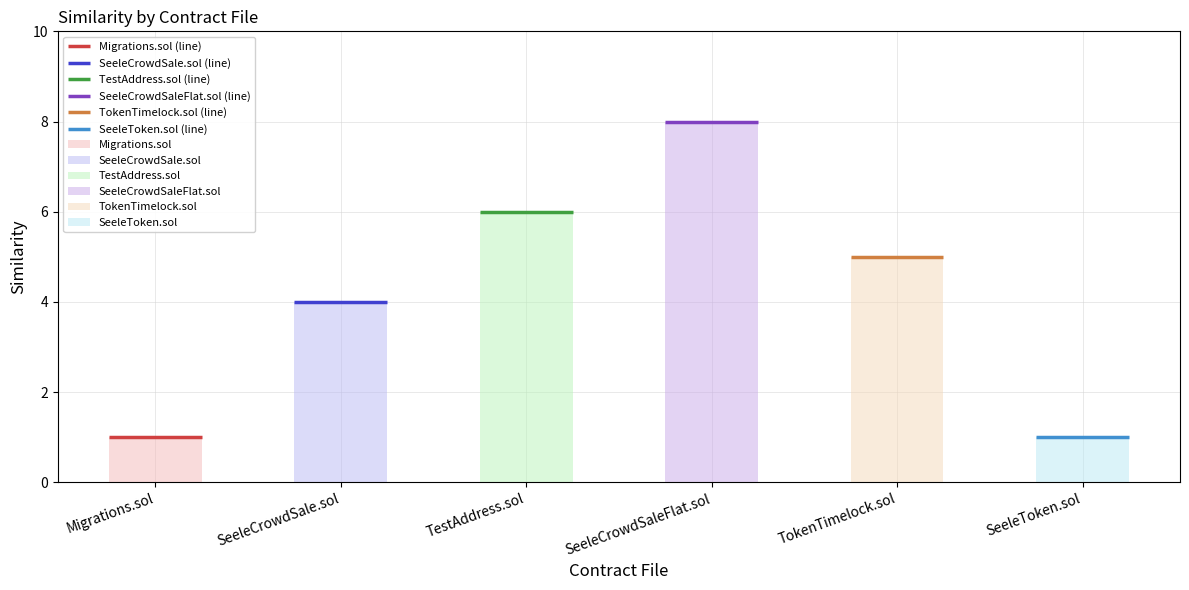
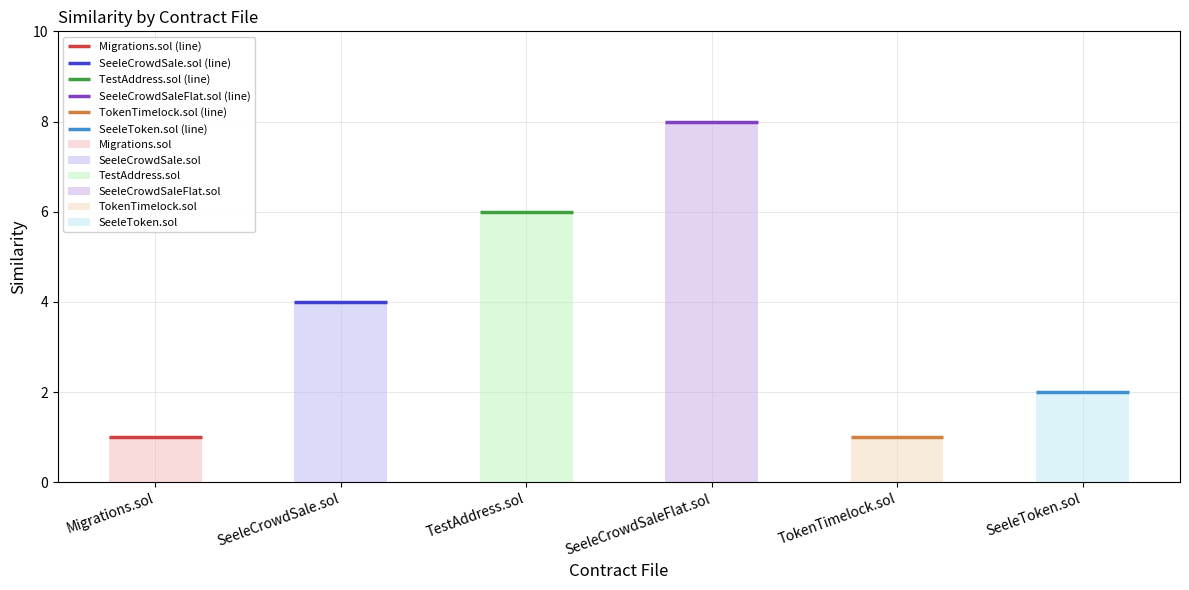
TokenTimelock.sol: 5 -> 1
SeeleToken.sol: 1 -> 2
